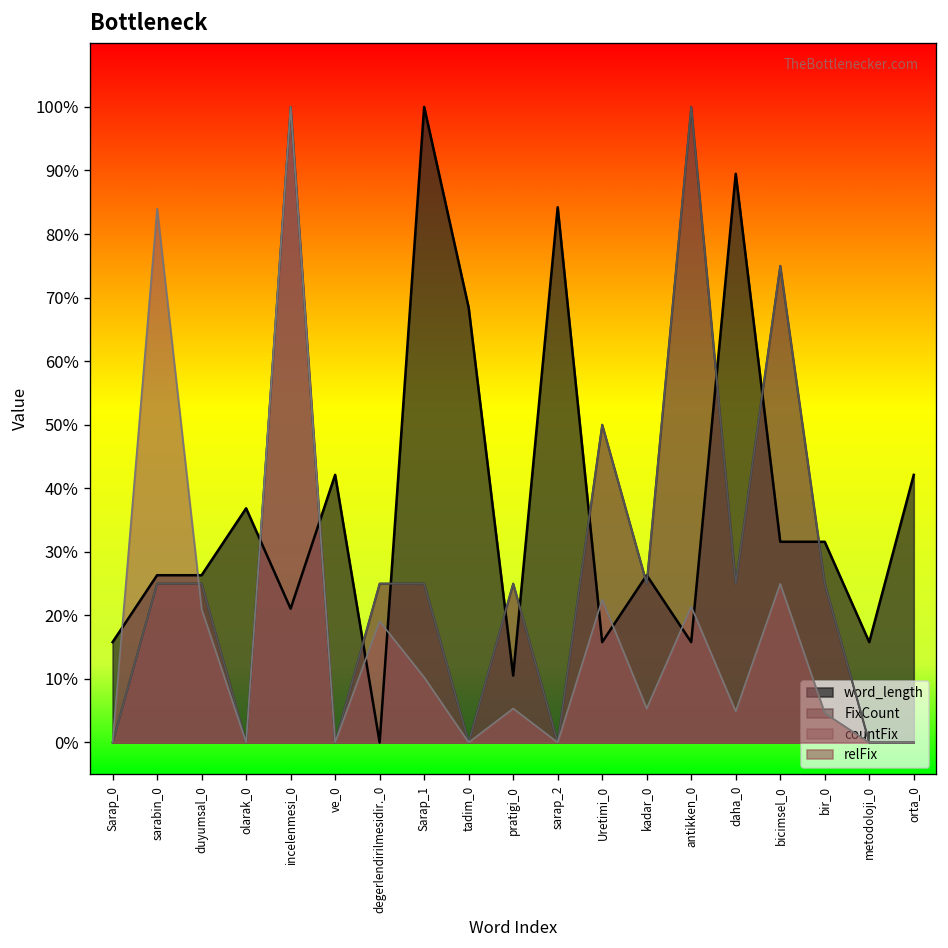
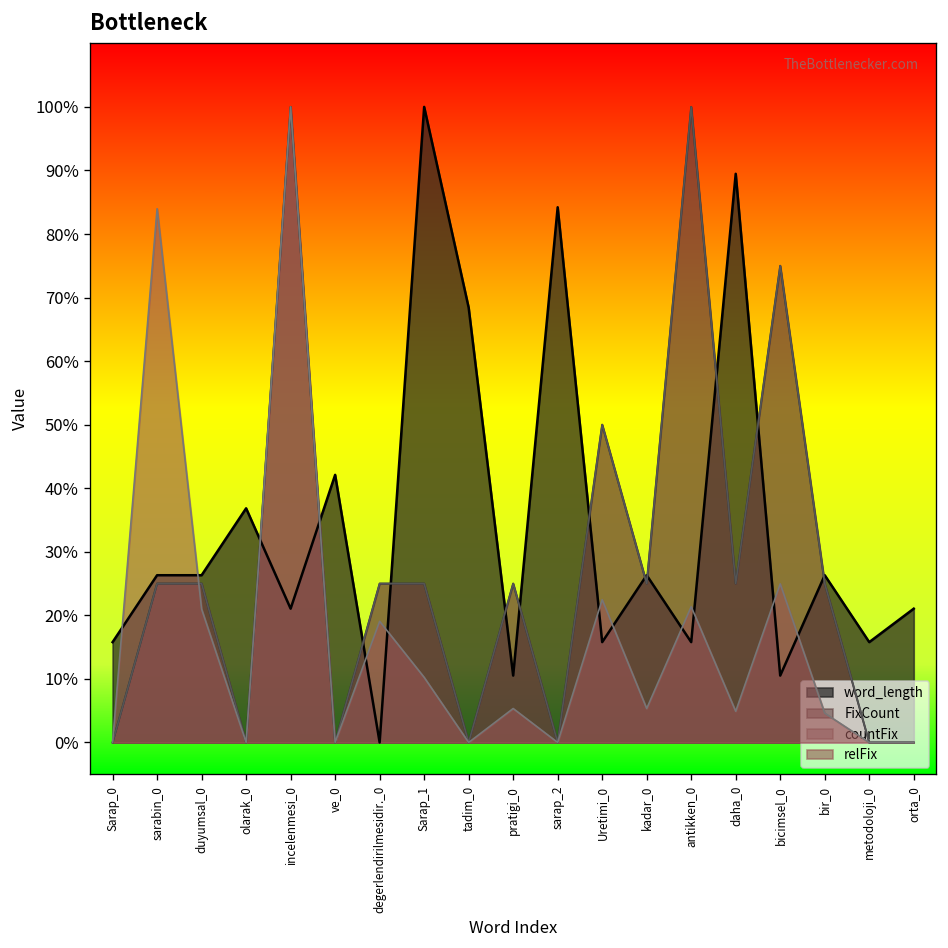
word_length, bicimsel_0: 32% -> 11%
word_length, bir_0: 32% -> 26%
word_length, orta_0: 42% -> 21%
